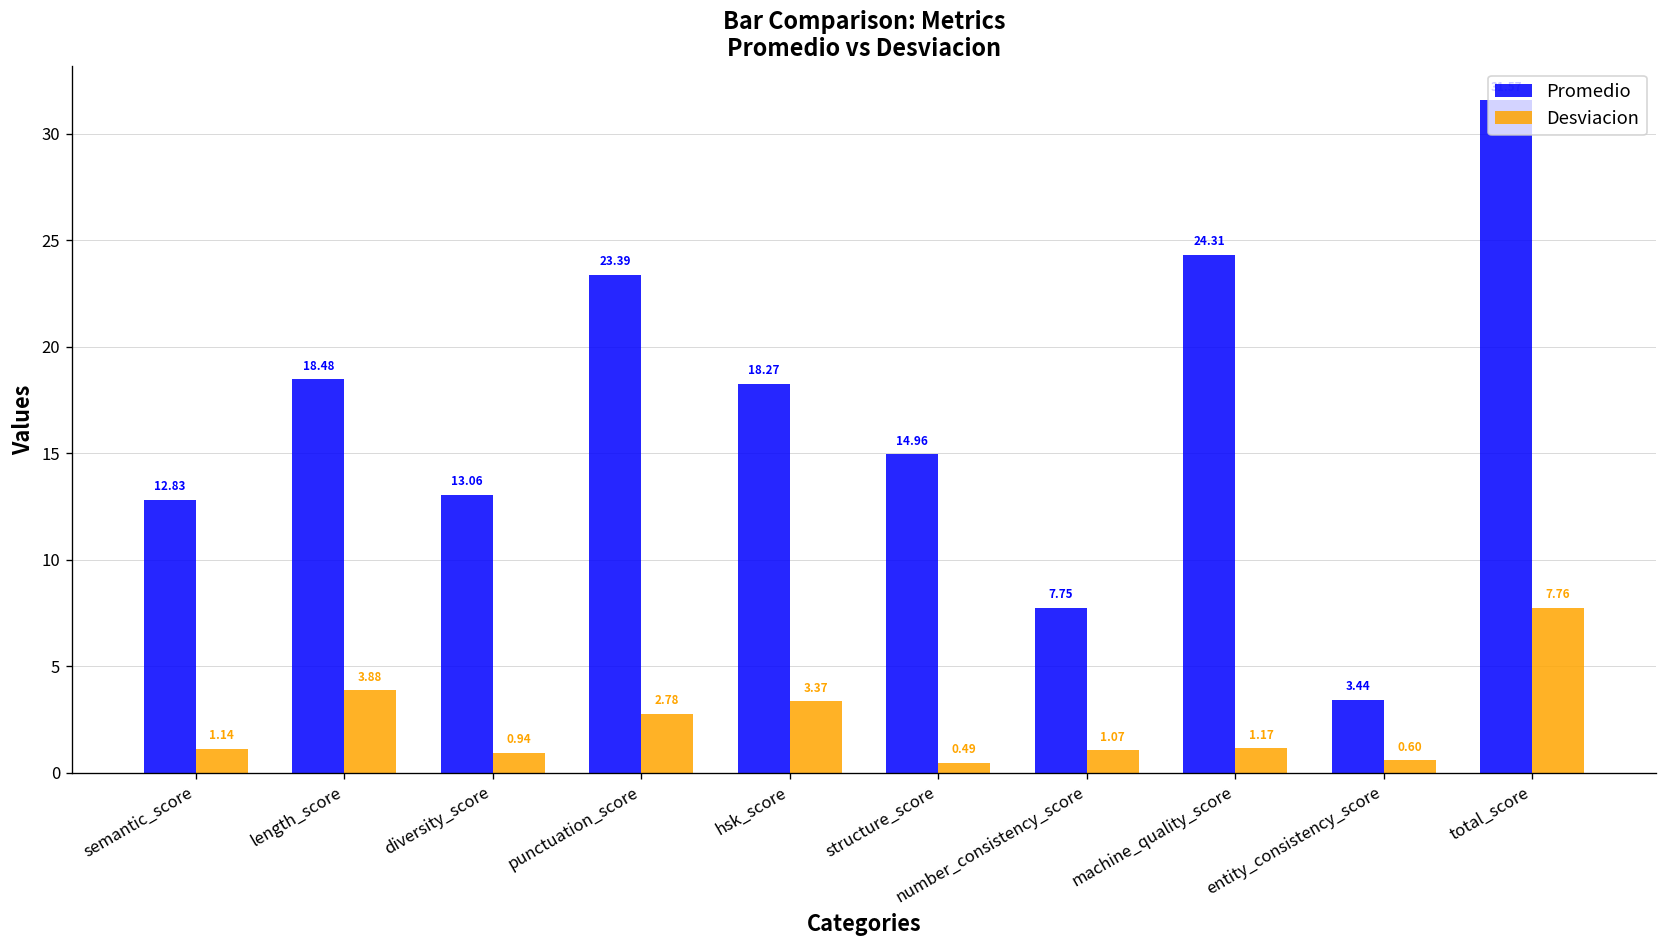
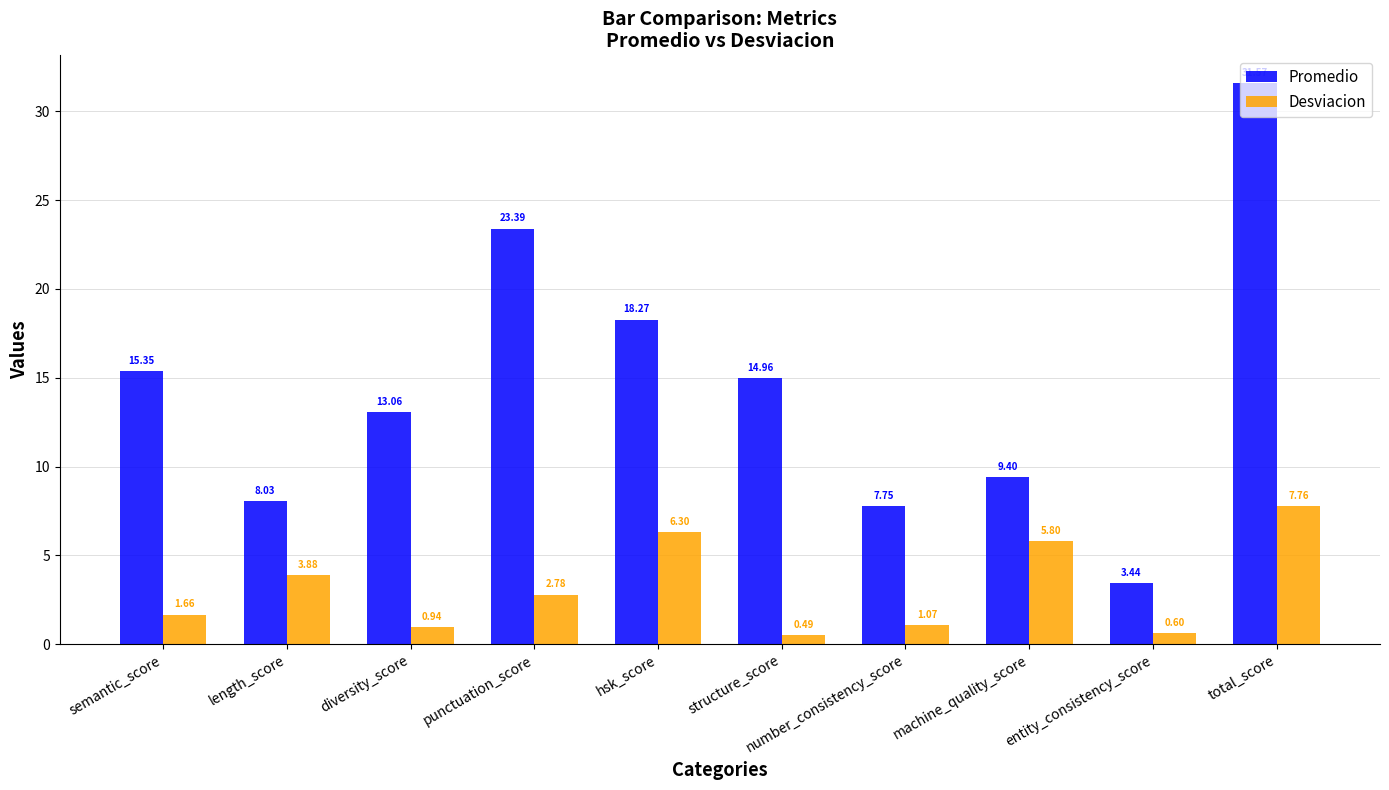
Promedio, semantic_score: 12.83 -> 15.35
Desviacion, semantic_score: 1.14 -> 1.66
Promedio, length_score: 18.48 -> 8.03
Desviacion, hsk_score: 3.37 -> 6.30
Promedio, machine_quality_score: 24.31 -> 9.40
Desviacion, machine_quality_score: 1.17 -> 5.80
